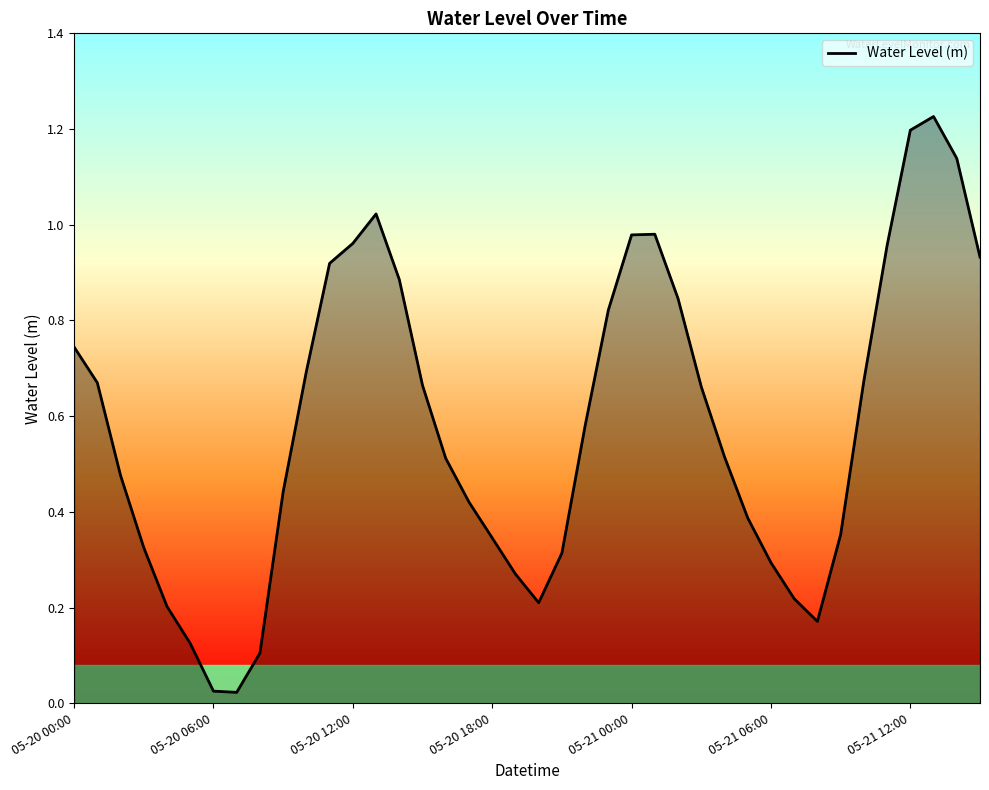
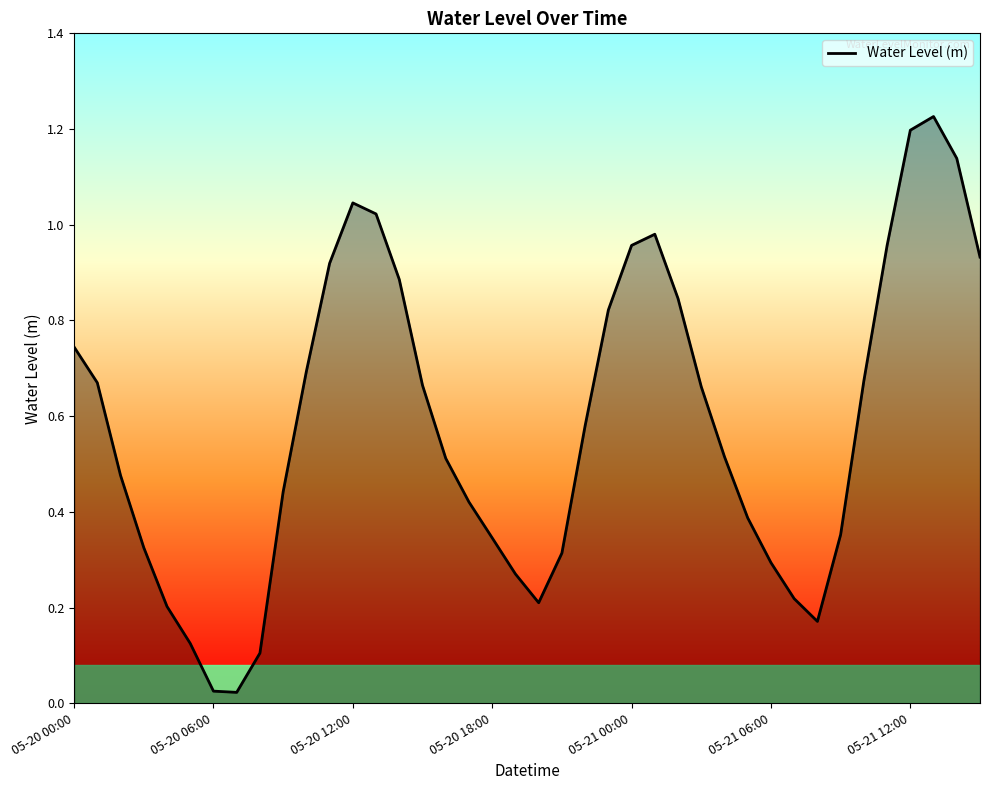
05-20 12:00: 0.96 -> 1.05
05-21 00:00: 0.98 -> 0.96
